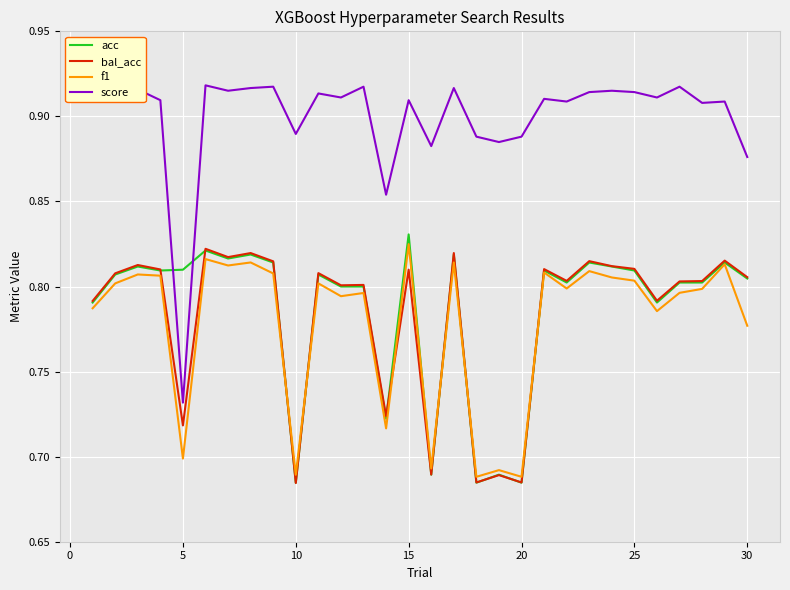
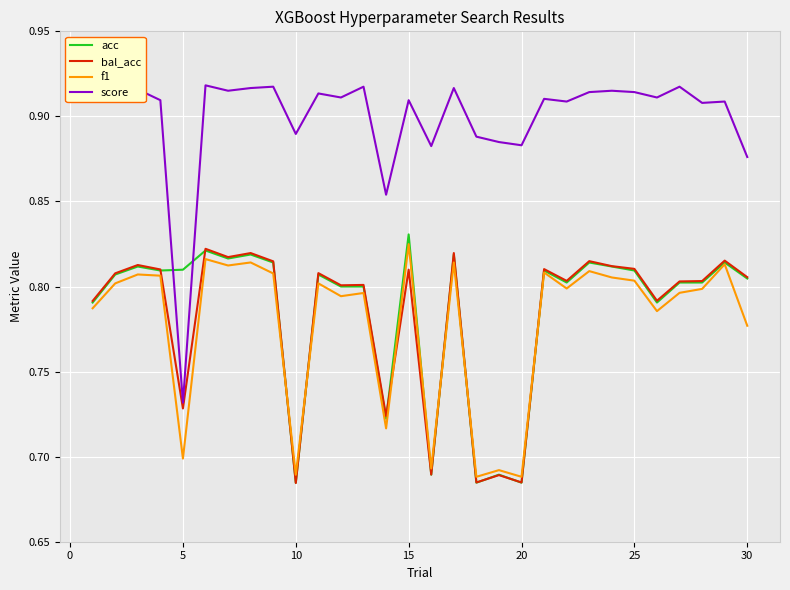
bal_acc, 5: 0.718 -> 0.728
score, 20: 0.888 -> 0.883
